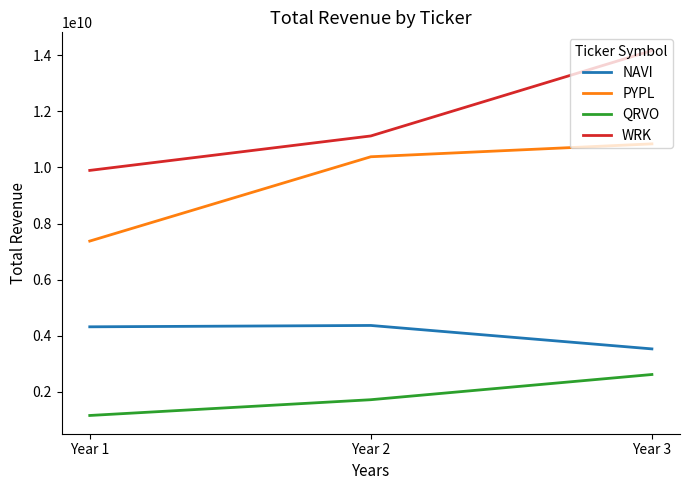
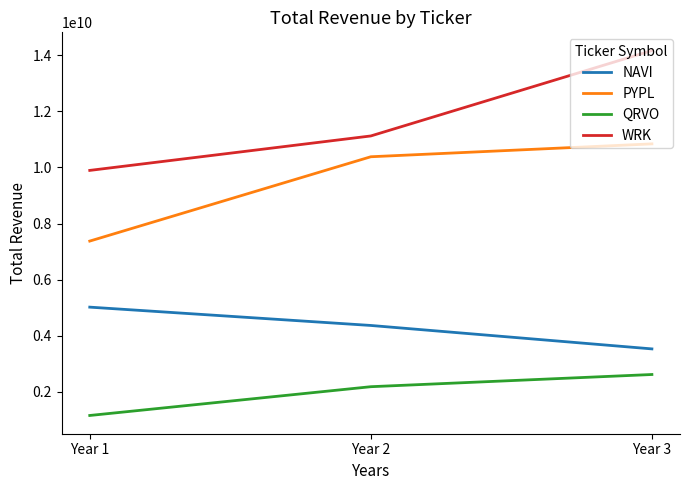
NAVI, Year 1: 4300000000 -> 5000000000
QRVO, Year 2: 1700000000 -> 2200000000
